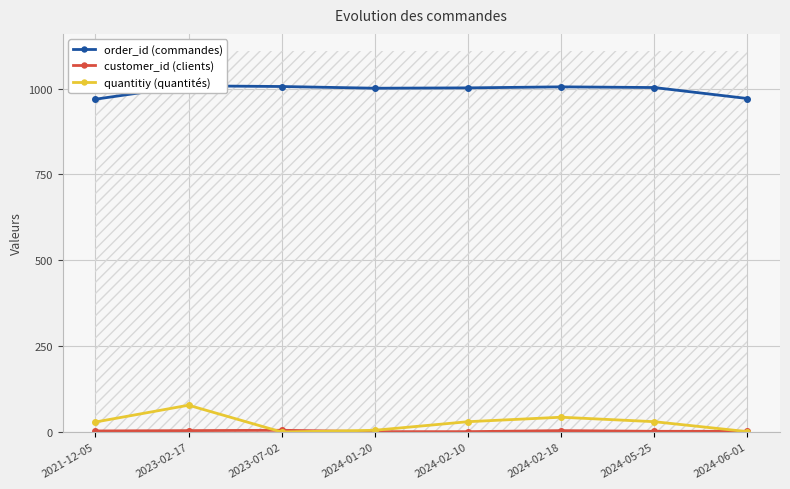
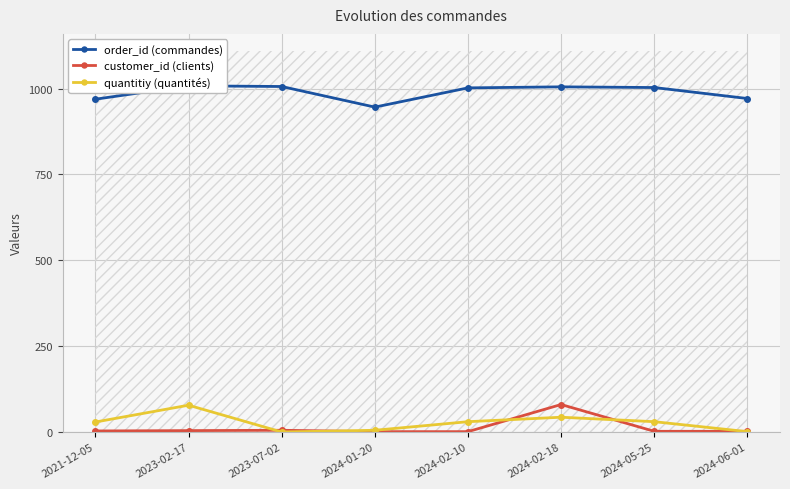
order_id (commandes), 2024-01-20: 1000 -> 950
customer_id (clients), 2024-02-18: 0 -> 80
